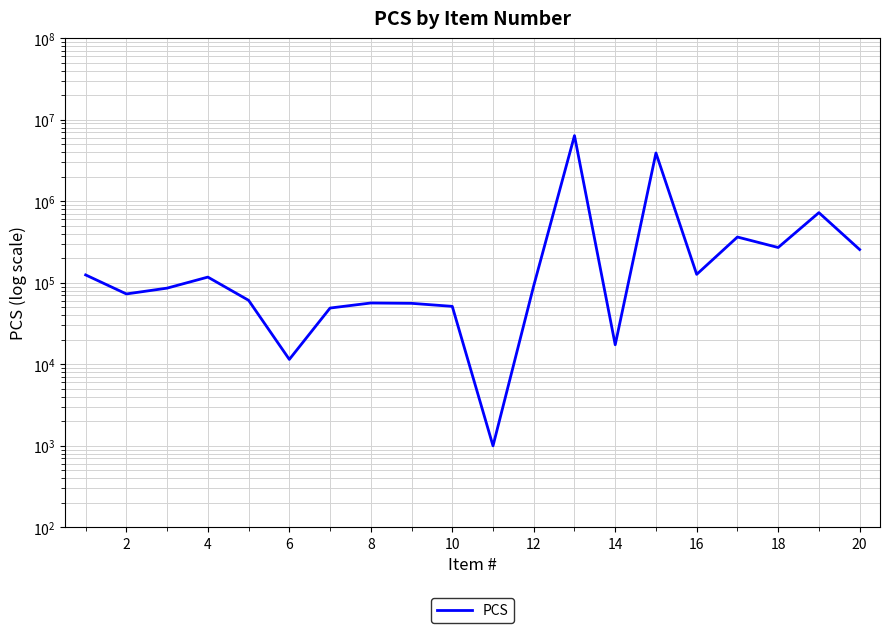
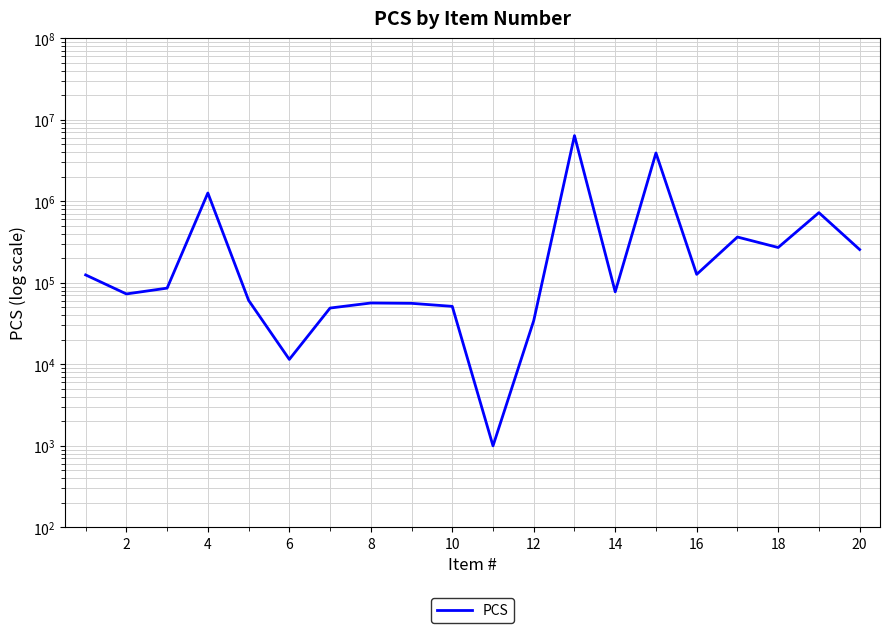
4: 120000 -> 1300000
12: 90000 -> 34000
14: 17000 -> 80000
